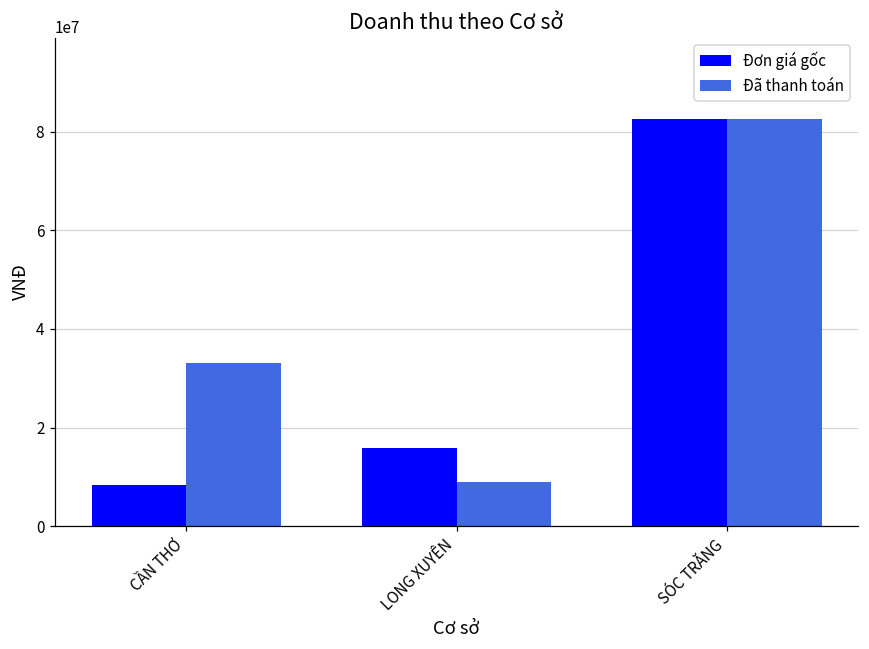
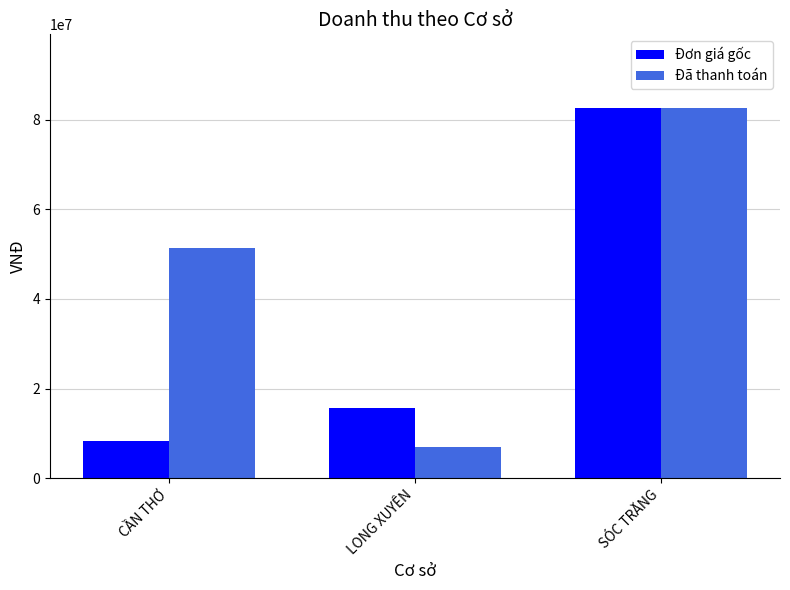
Đã thanh toán, CẦN THƠ: 33000000 -> 51000000
Đã thanh toán, LONG XUYÊN: 9000000 -> 7000000
